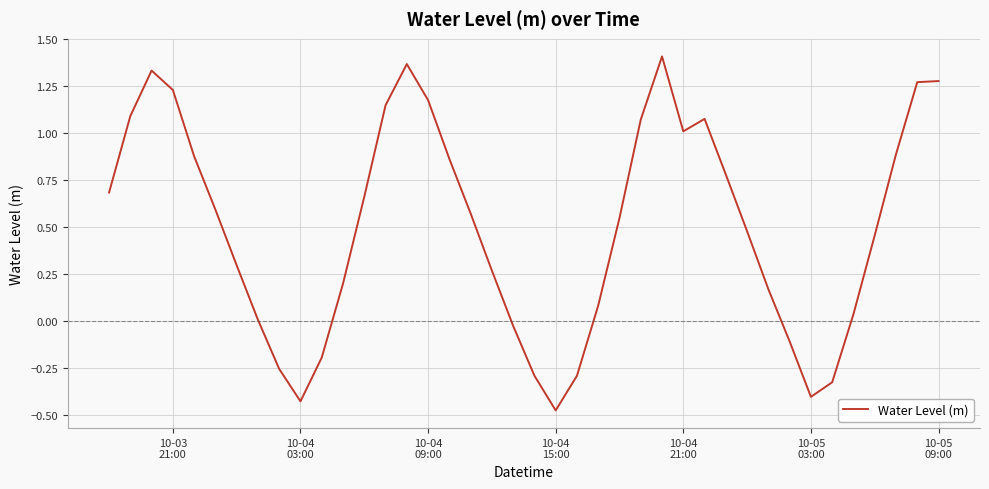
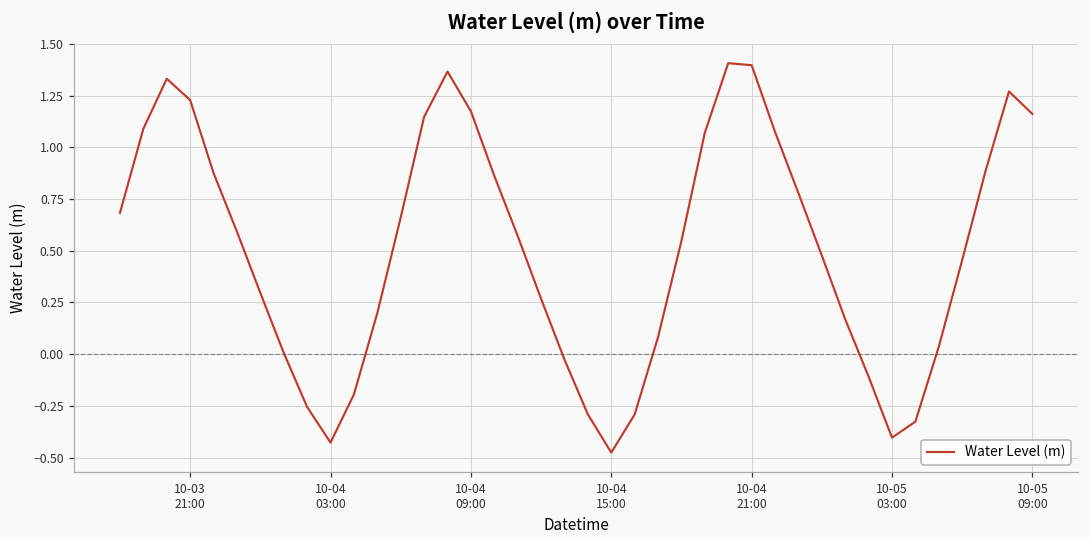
10-04 21:00: 1.01 -> 1.40
10-05 09:00: 1.28 -> 1.16
